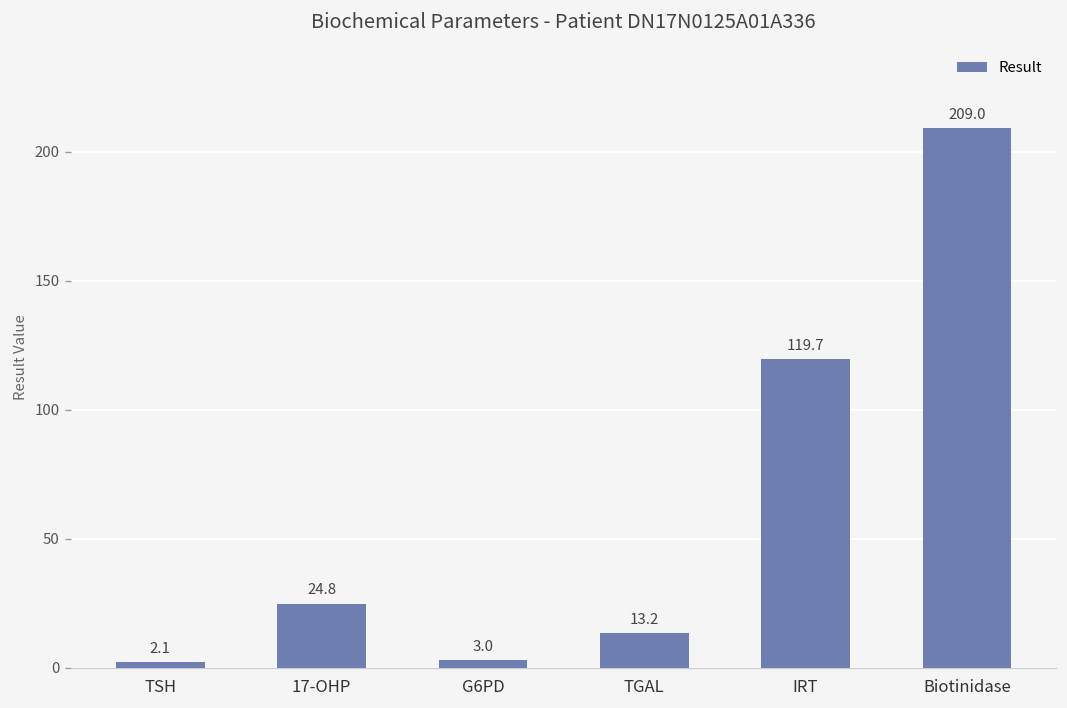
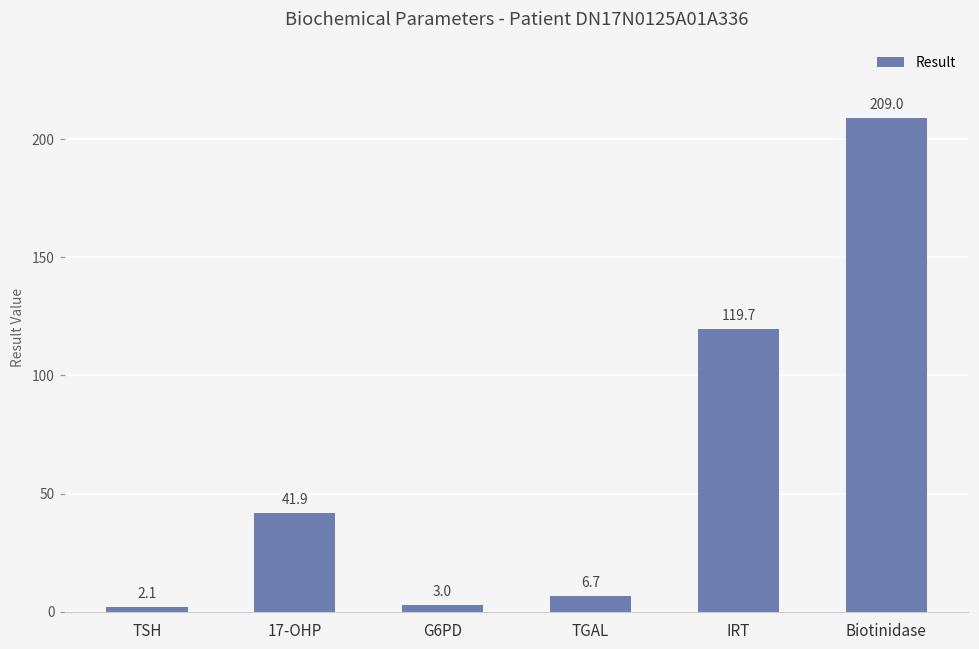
17-OHP: 24.8 -> 41.9
TGAL: 13.2 -> 6.7
